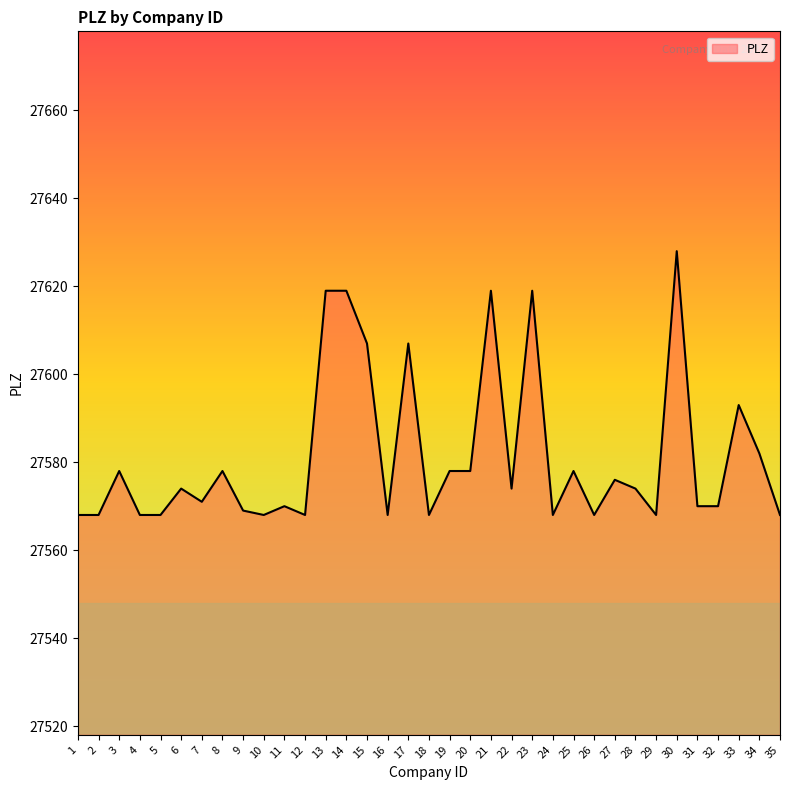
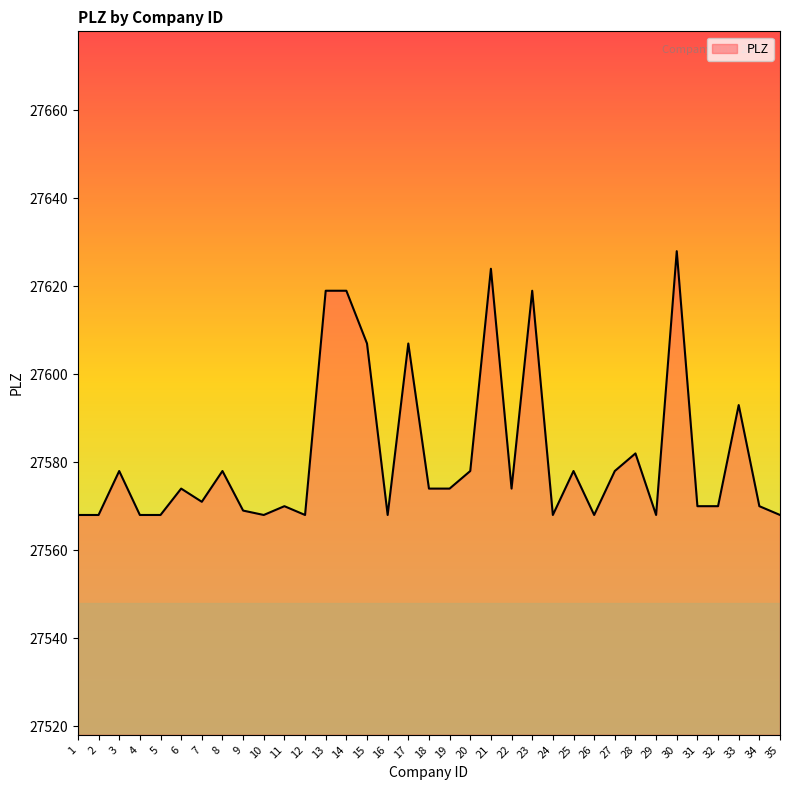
18: 27568 -> 27574
19: 27578 -> 27574
21: 27619 -> 27624
27: 27576 -> 27578
28: 27574 -> 27582
34: 27582 -> 27570
